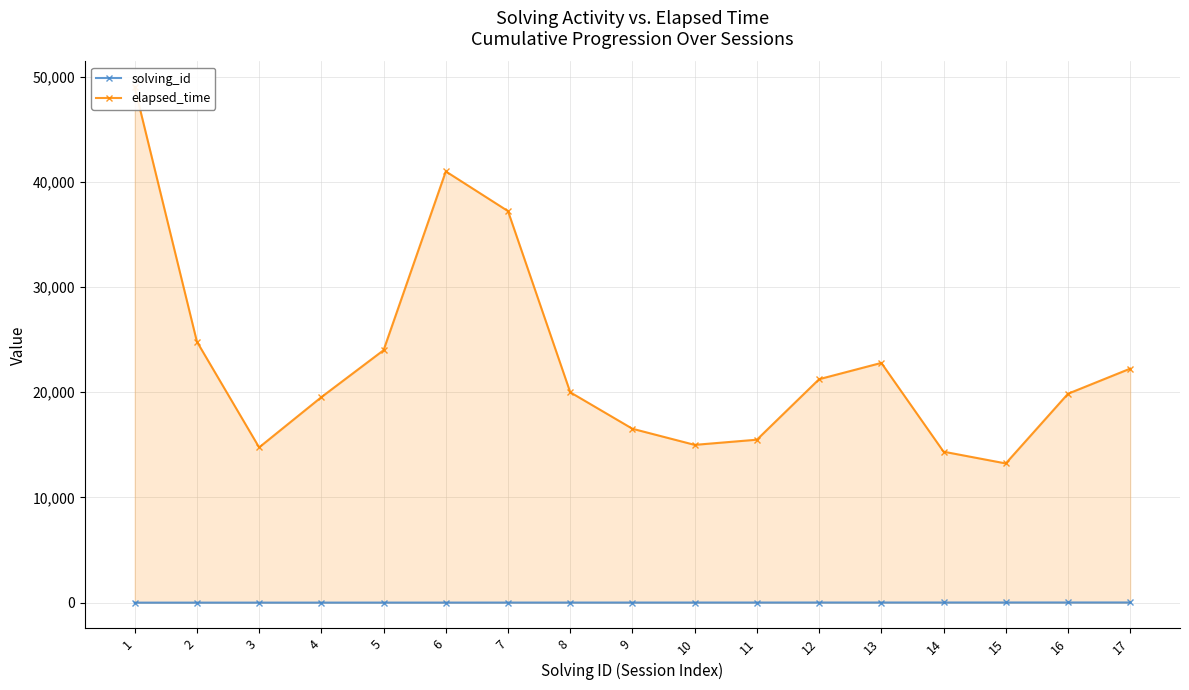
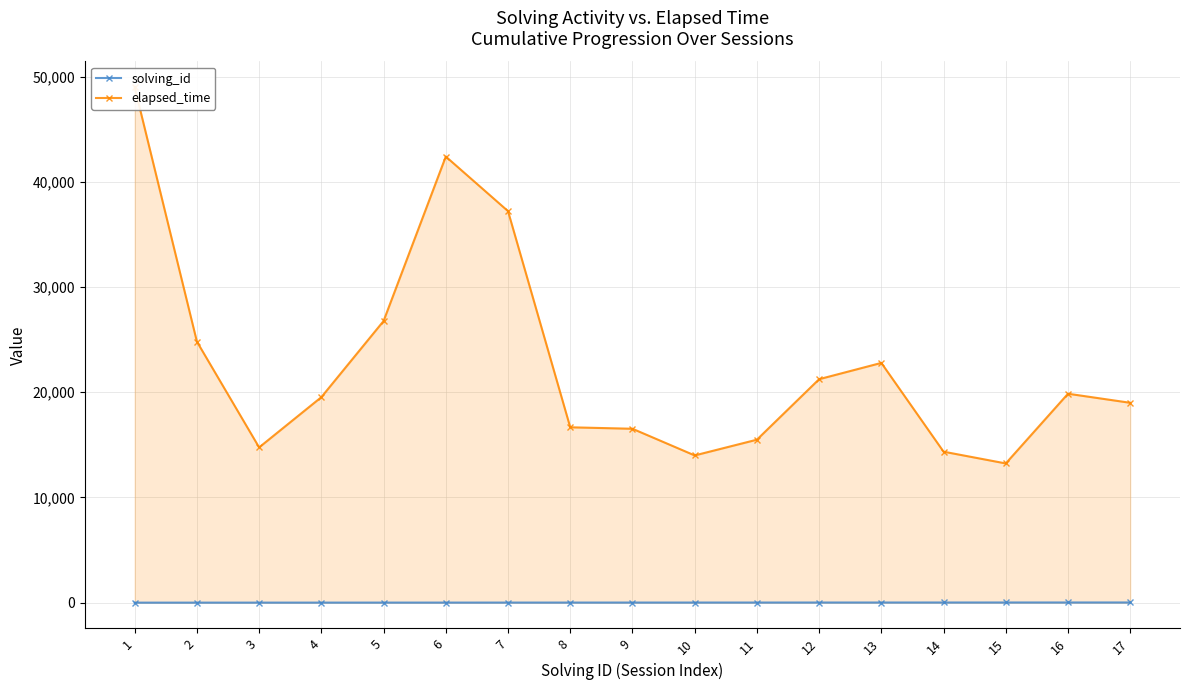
elapsed_time, 5: 24,000 -> 26,800
elapsed_time, 6: 41,000 -> 42,400
elapsed_time, 8: 20,000 -> 16,700
elapsed_time, 10: 15,000 -> 14,000
elapsed_time, 17: 22,200 -> 19,000
